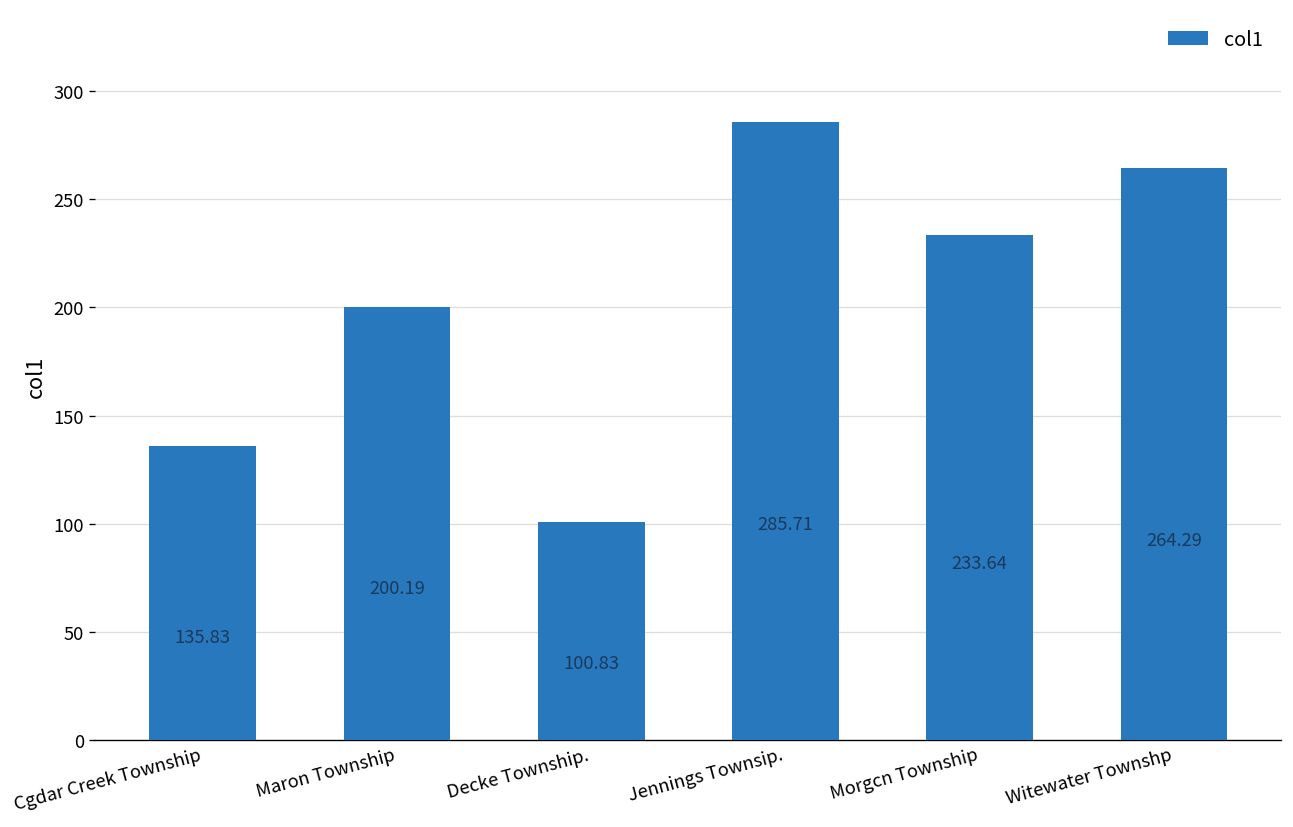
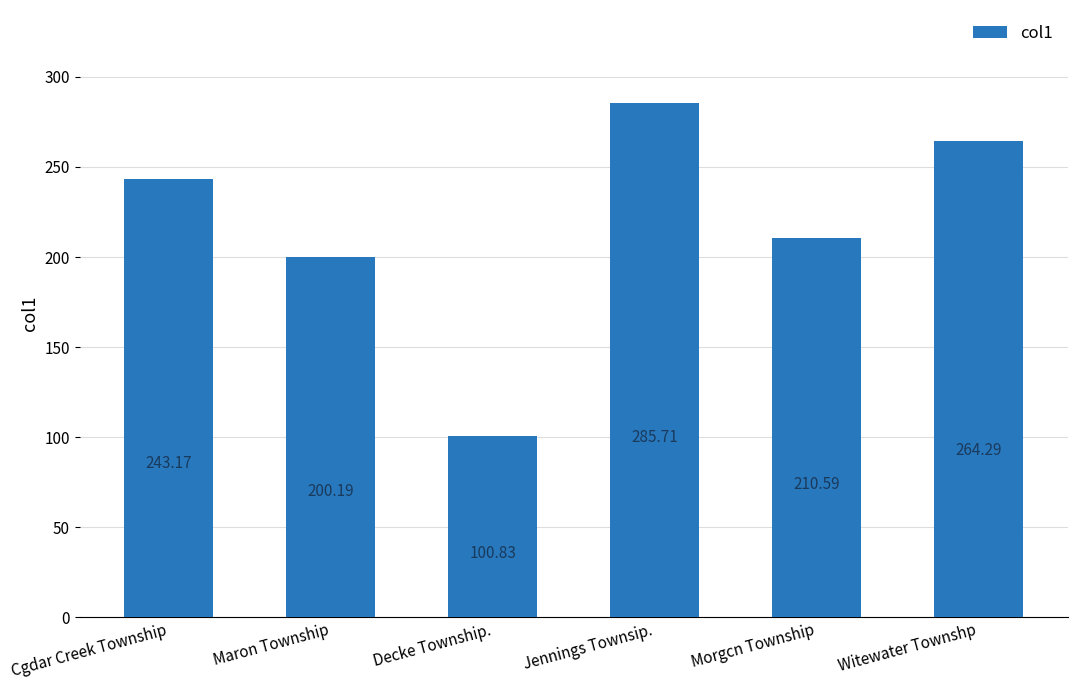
Cgdar Creek Township: 135.83 -> 243.17
Morgcn Township: 233.64 -> 210.59
